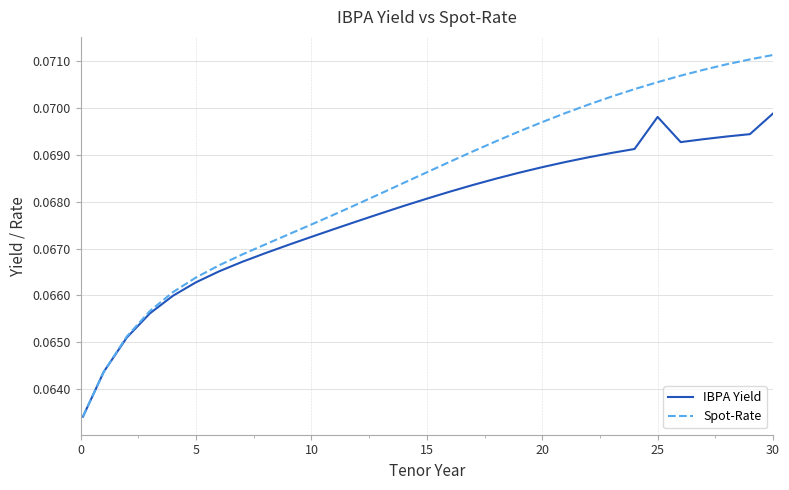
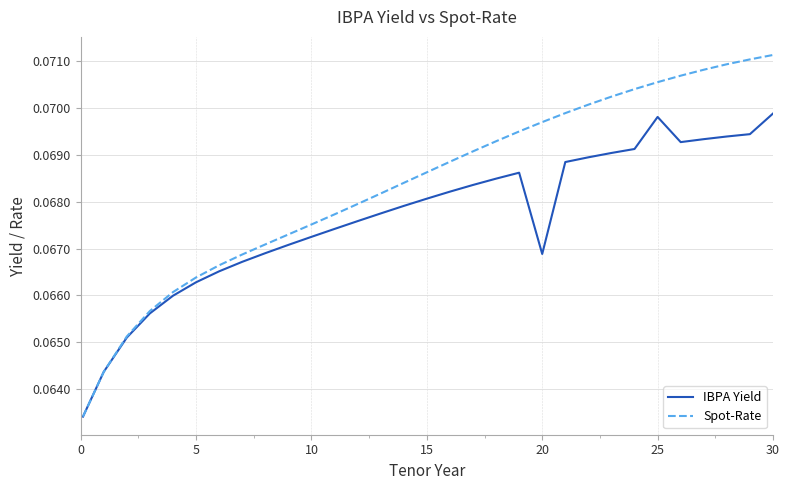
IBPA Yield, 20: 0.0687 -> 0.0669
